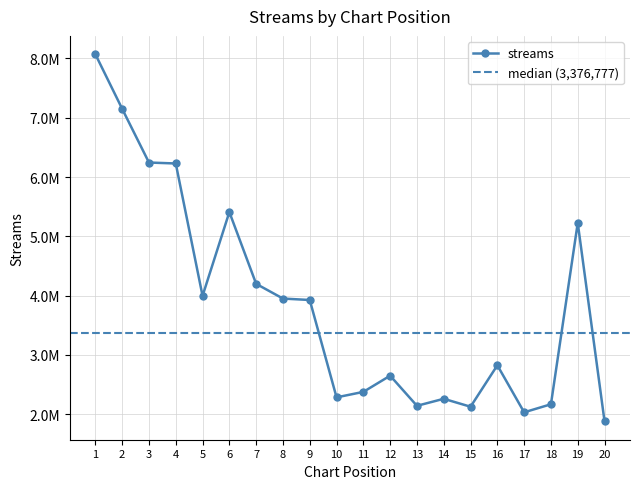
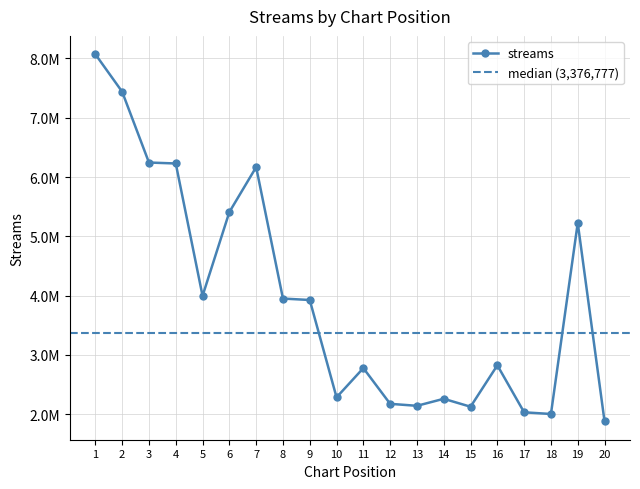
2: 7200000 -> 7400000
7: 4200000 -> 6200000
11: 2400000 -> 2800000
12: 2700000 -> 2200000
18: 2200000 -> 2000000
